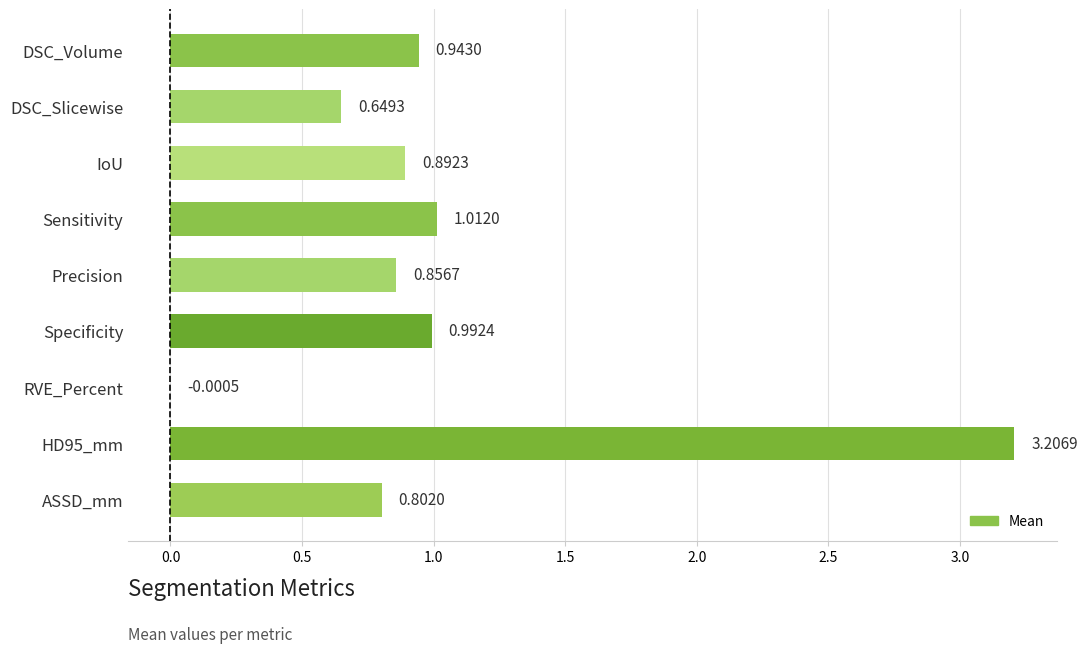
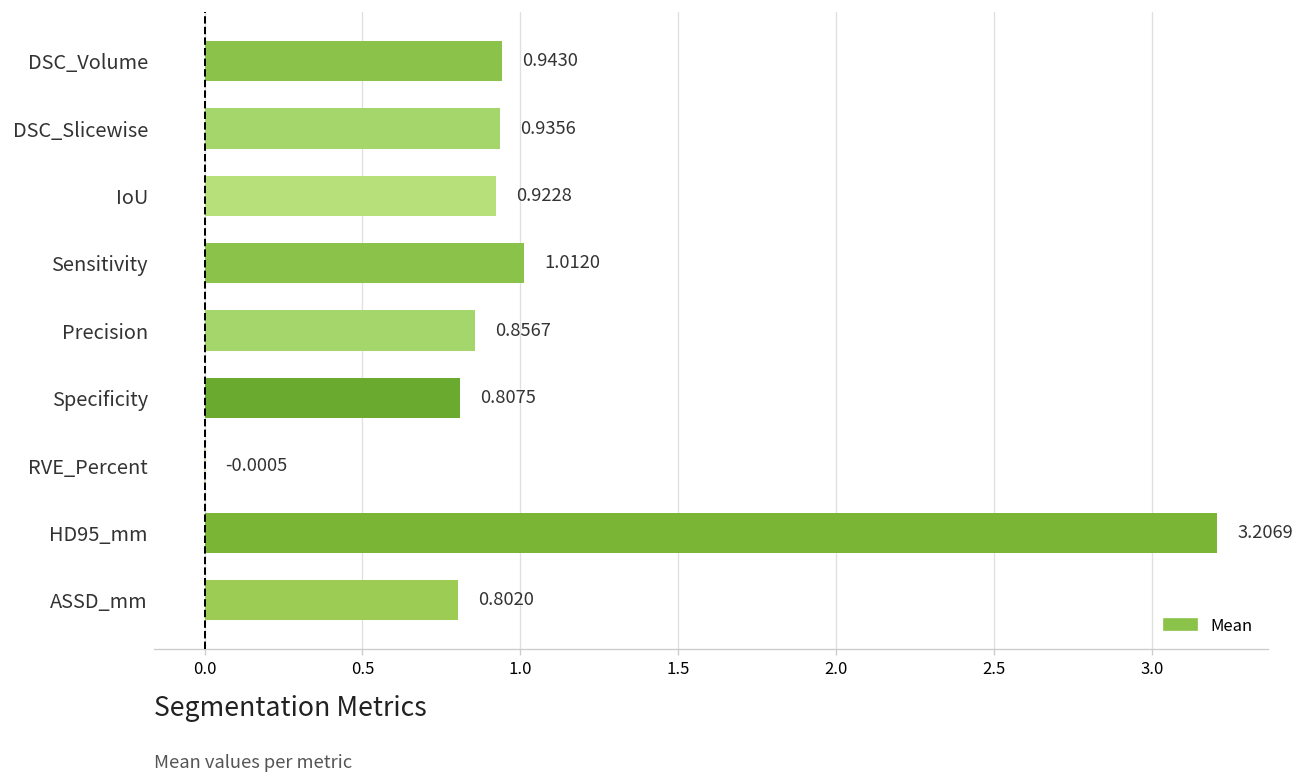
DSC_Slicewise: 0.6493 -> 0.9356
IoU: 0.8923 -> 0.9228
Specificity: 0.9924 -> 0.8075
